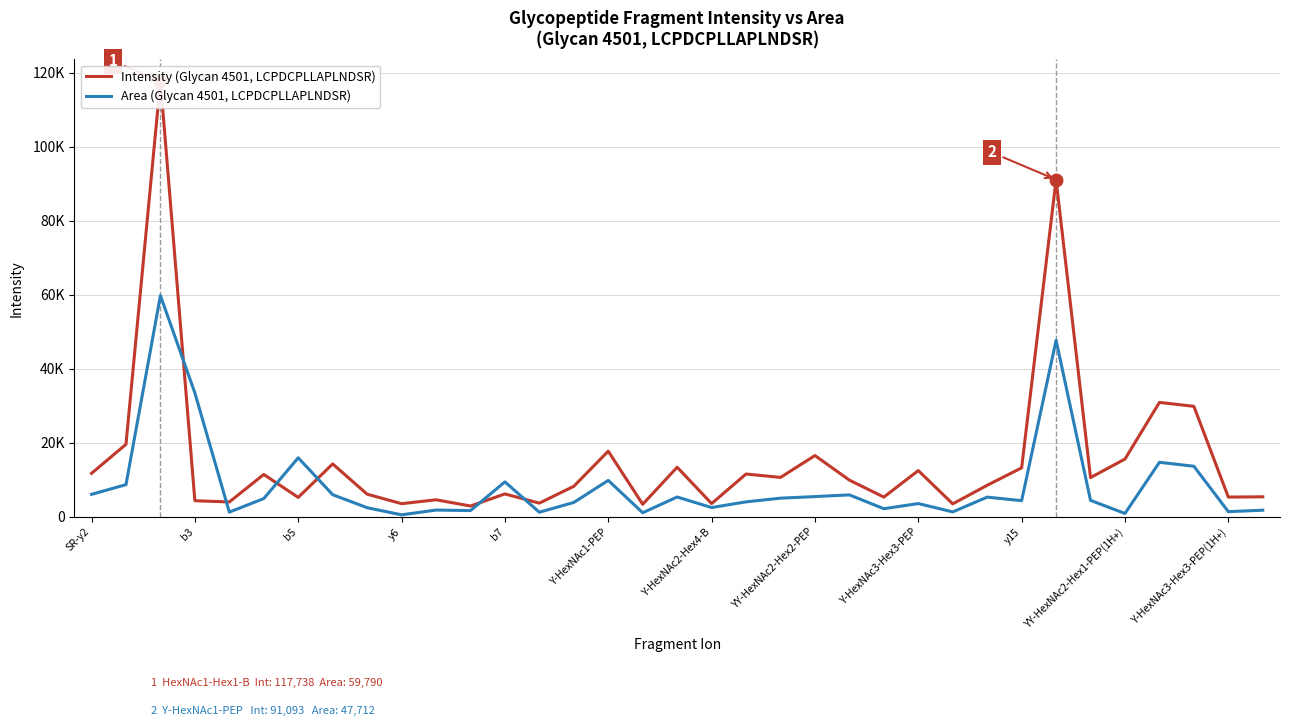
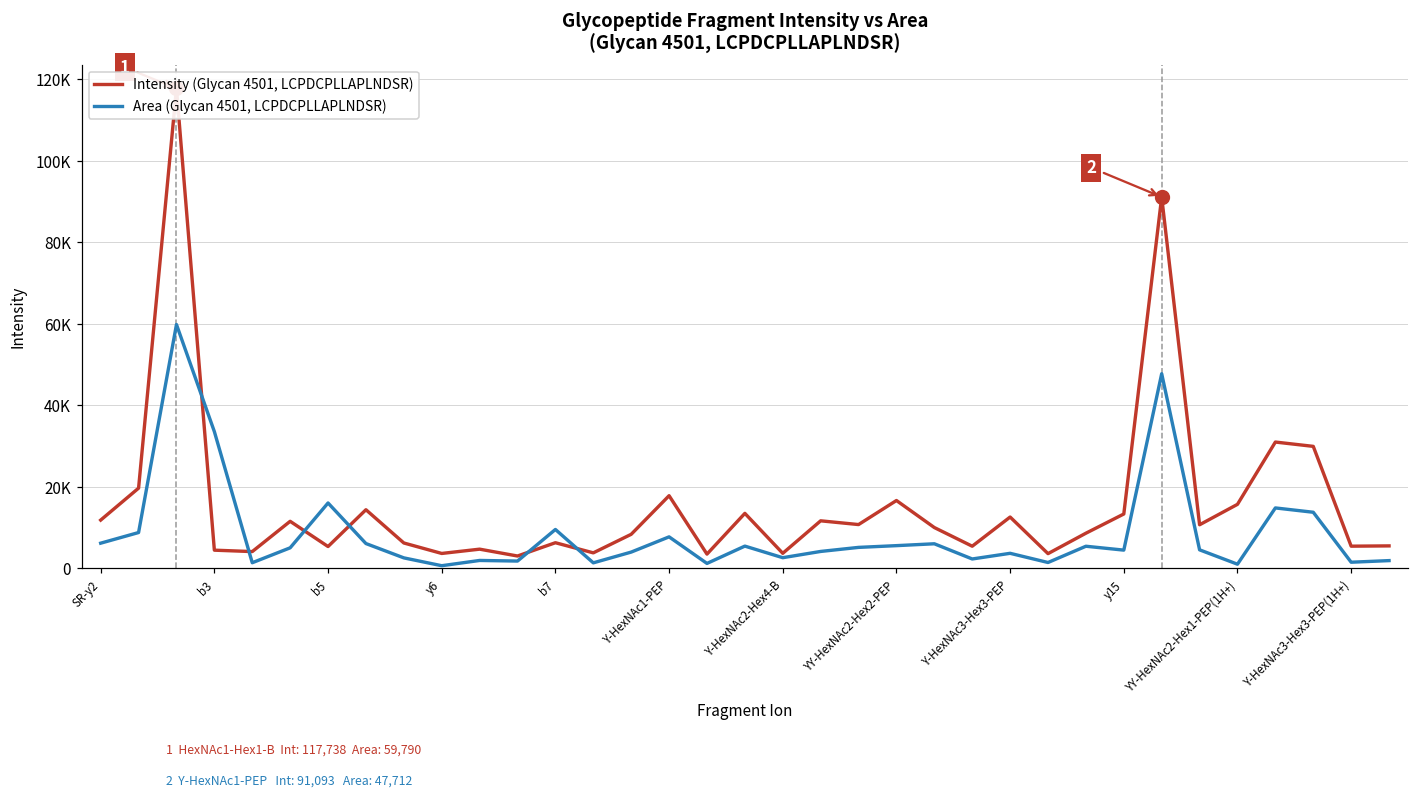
Area (Glycan 4501, LCPDCPLLAPLNDSR), Y-HexNAc1-PEP: 10000 -> 8000
